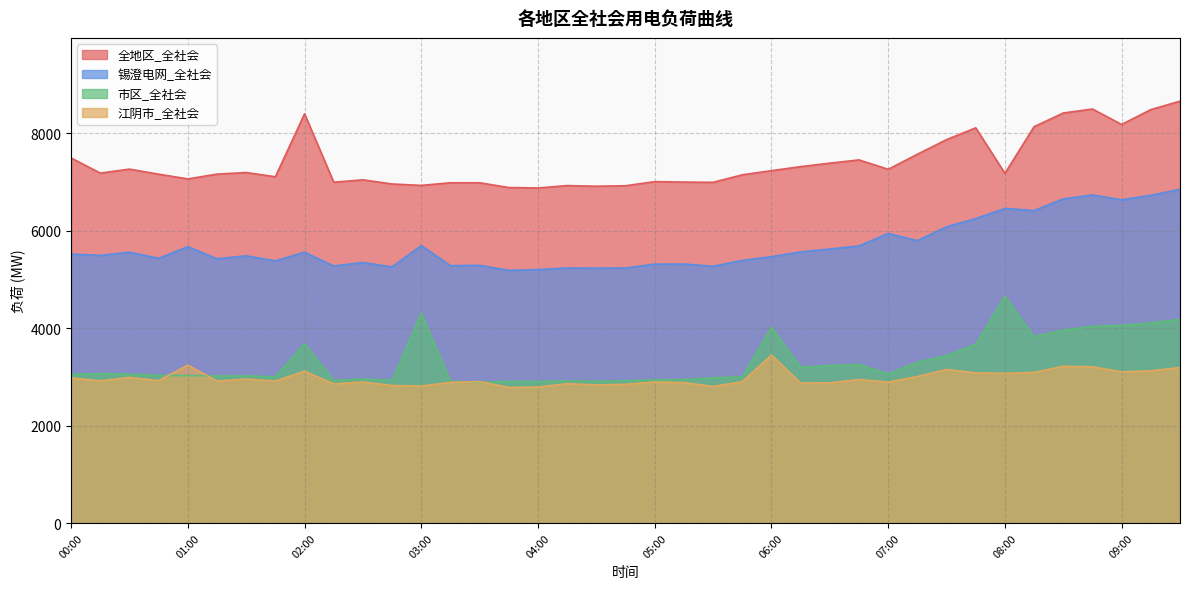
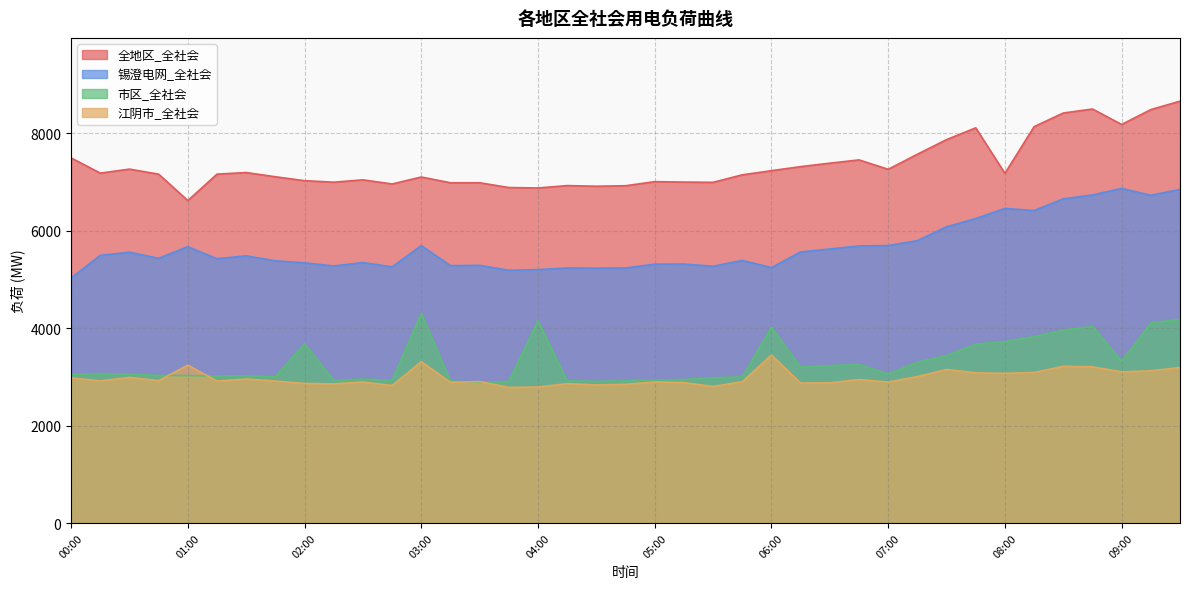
锡澄电网_全社会, 00:00: 5500 -> 5000
全地区_全社会, 01:00: 7100 -> 6600
全地区_全社会, 02:00: 8400 -> 7000
锡澄电网_全社会, 02:00: 5600 -> 5300
江阴市_全社会, 02:00: 3100 -> 2900
全地区_全社会, 03:00: 6900 -> 7100
江阴市_全社会, 03:00: 2800 -> 3300
市区_全社会, 04:00: 2900 -> 4100
锡澄电网_全社会, 06:00: 5500 -> 5200
锡澄电网_全社会, 07:00: 5900 -> 5700
市区_全社会, 08:00: 4600 -> 3700
锡澄电网_全社会, 09:00: 6600 -> 6900
市区_全社会, 09:00: 4100 -> 3300
